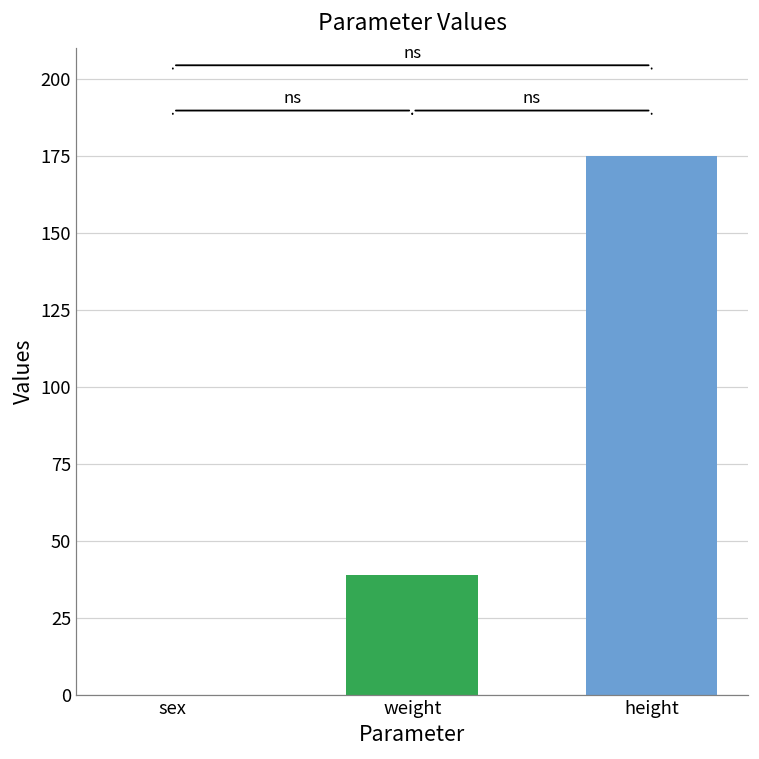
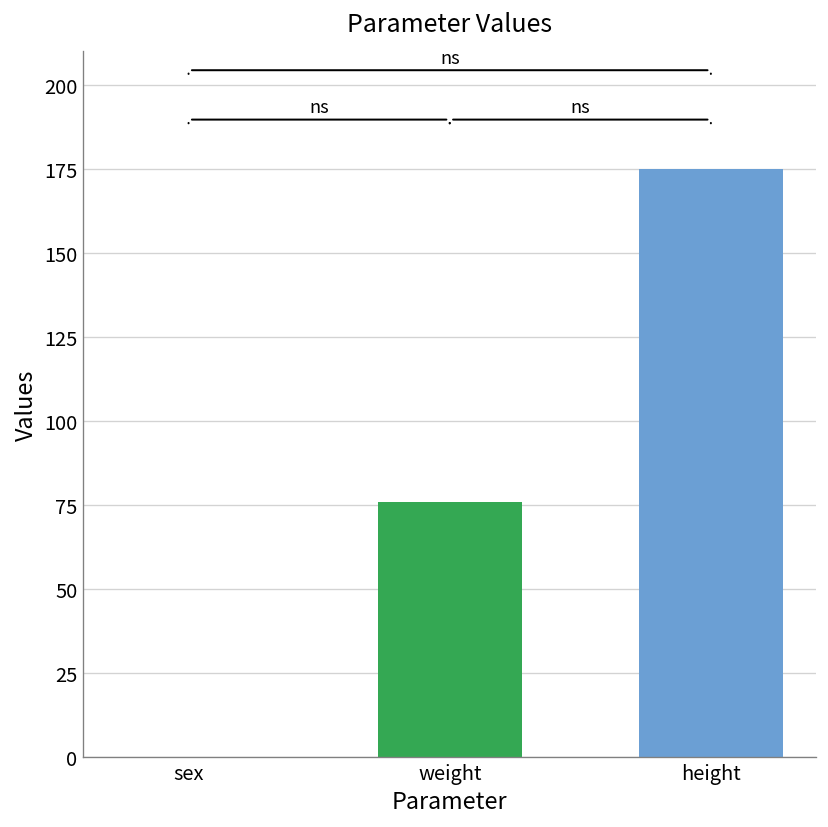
weight: 39 -> 76
